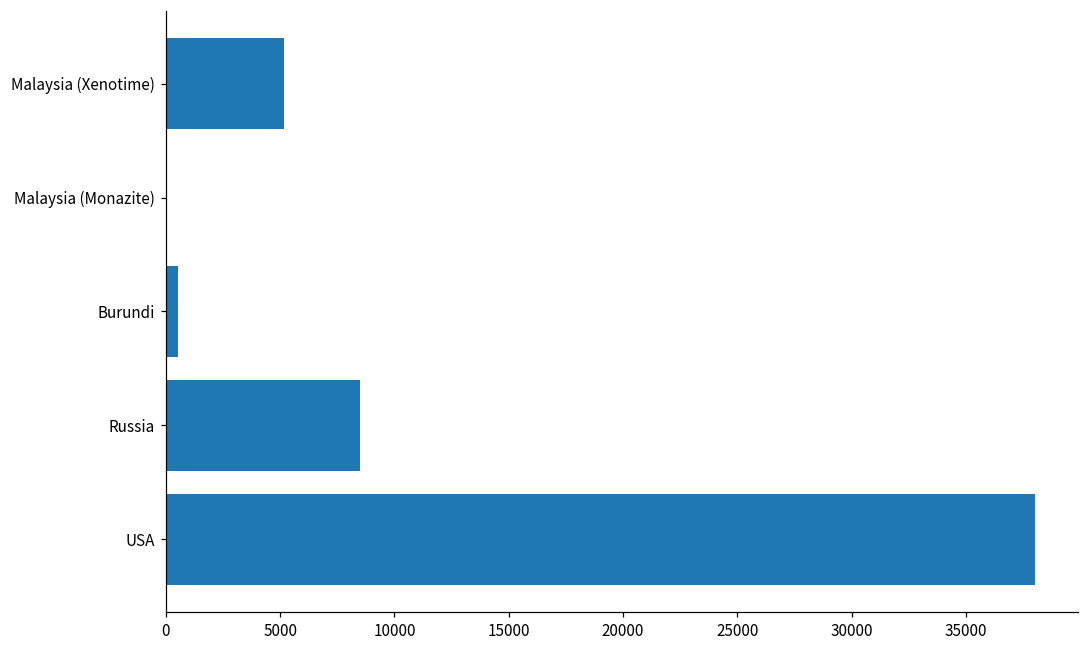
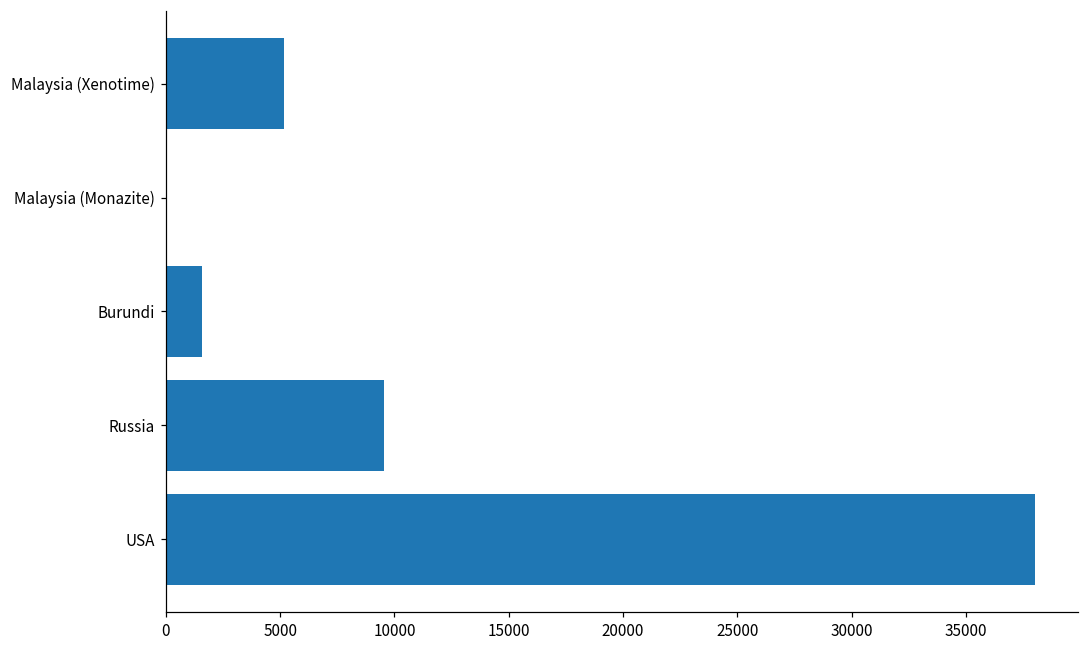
Burundi: 500 -> 1600
Russia: 8500 -> 9500
